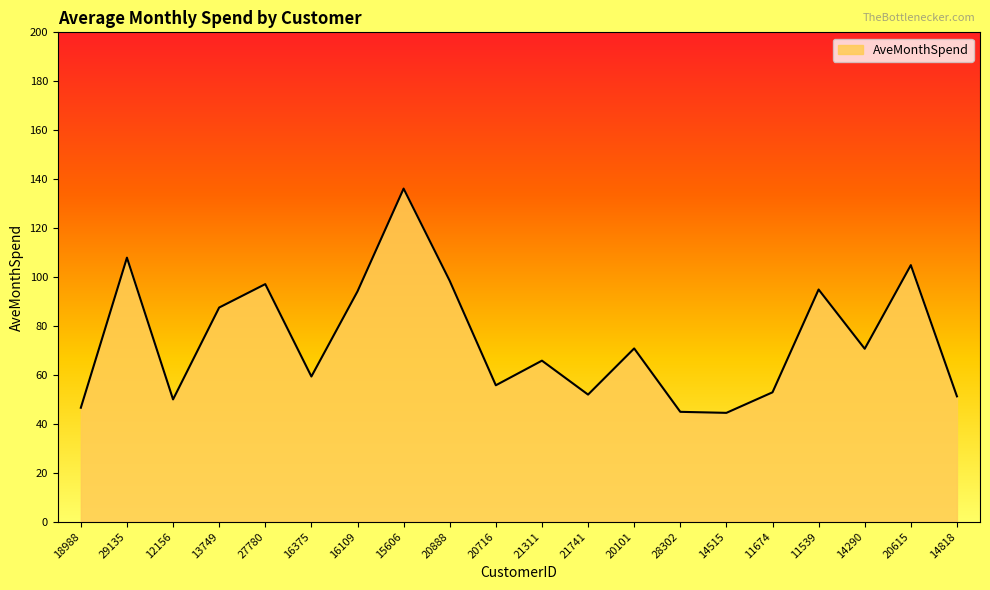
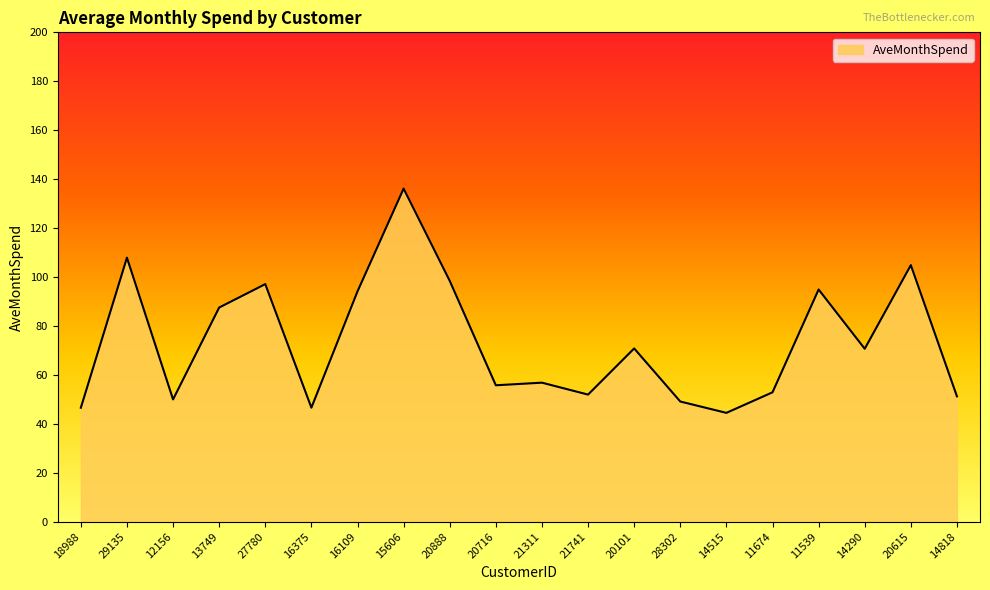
16375: 59 -> 47
21311: 66 -> 57
28302: 45 -> 49
